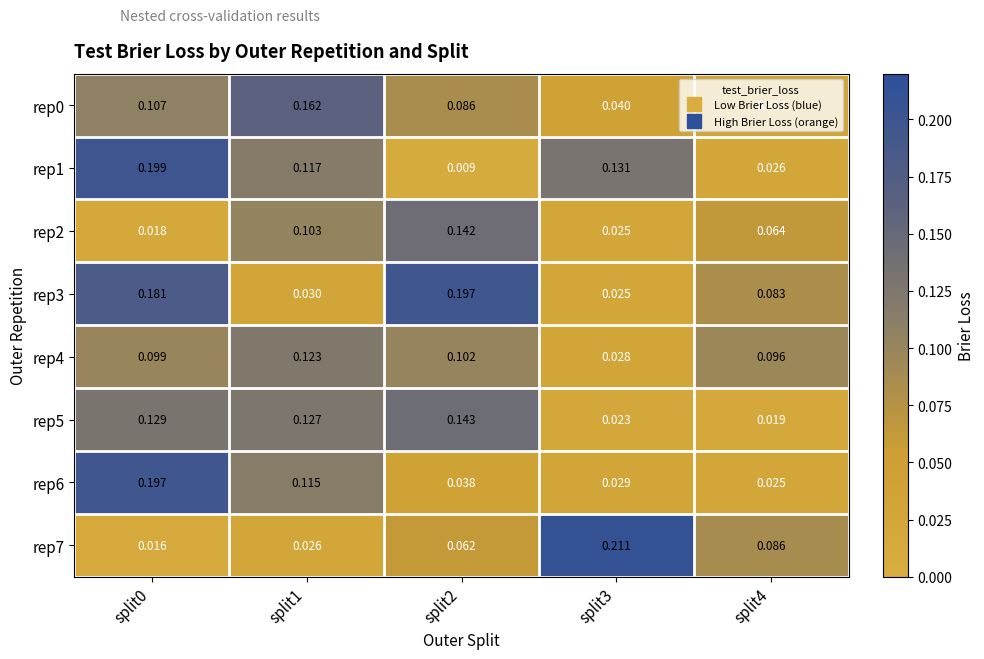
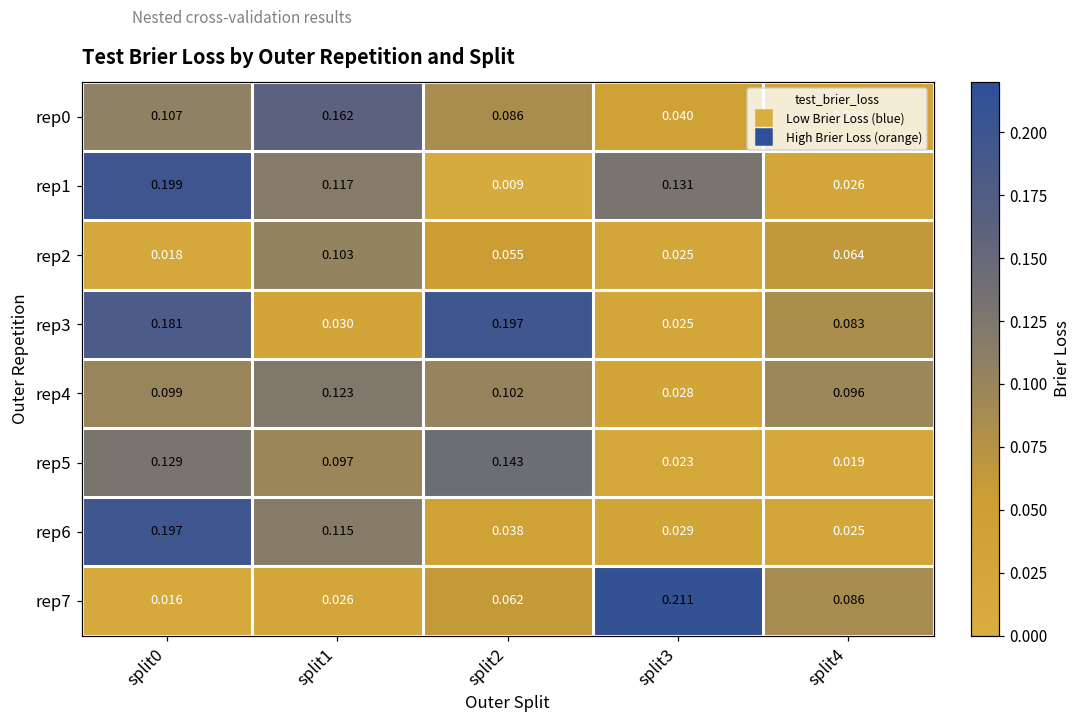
rep2, split2: 0.142 -> 0.055
rep5, split1: 0.127 -> 0.097
